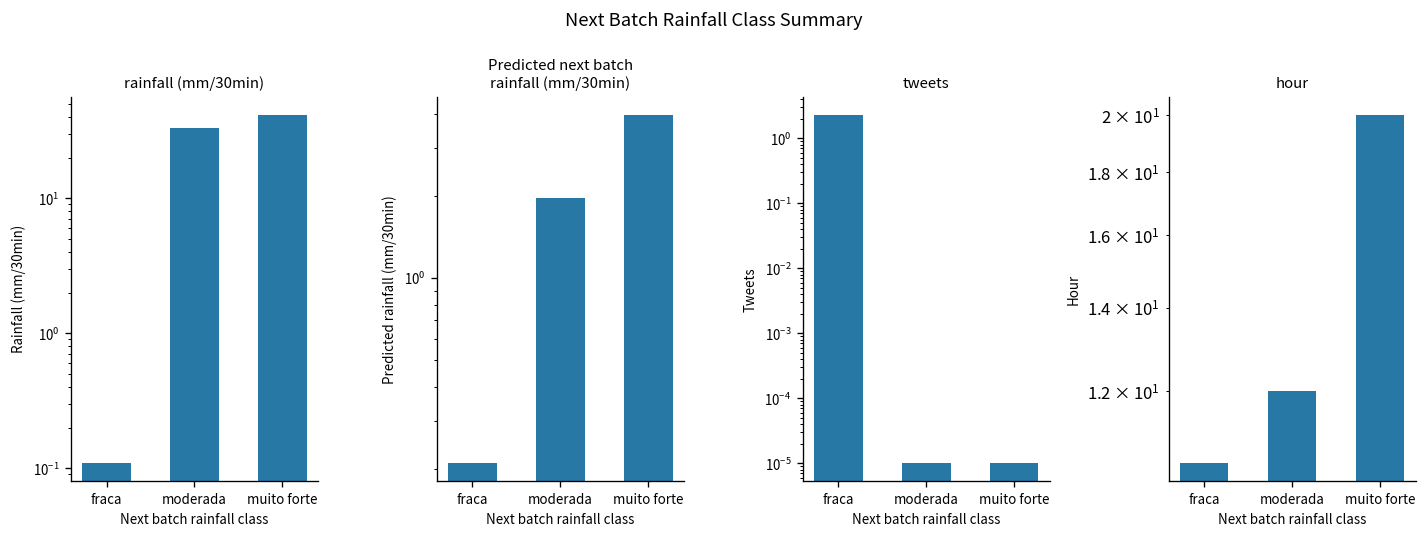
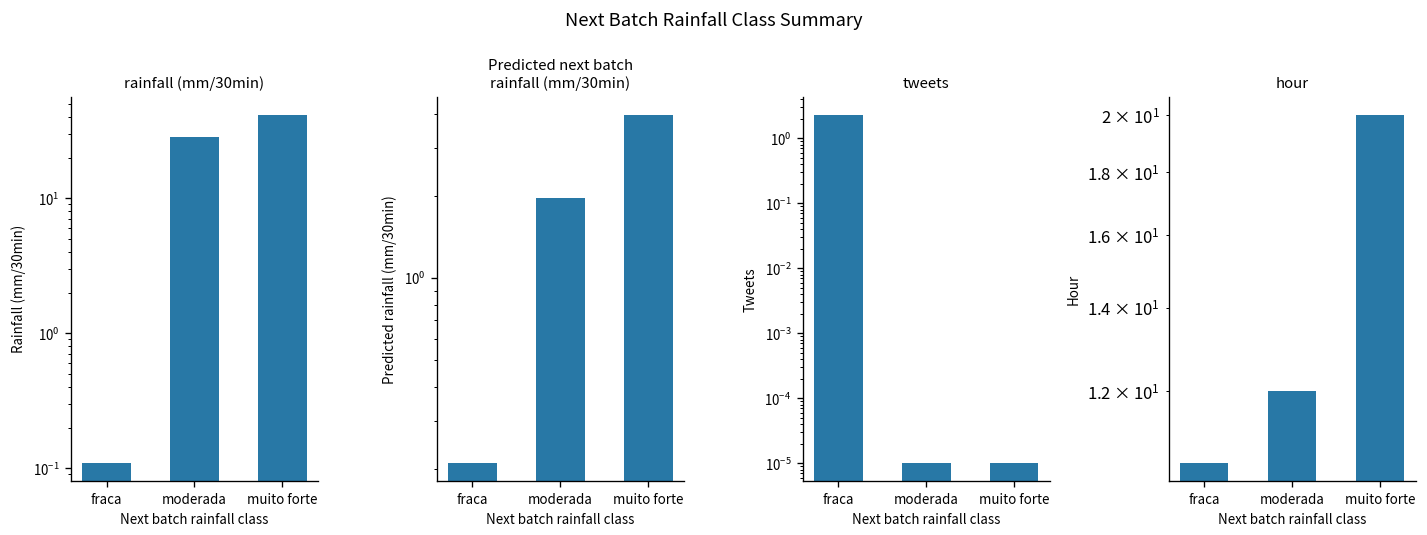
rainfall (mm/30min), moderada: 33 -> 29
